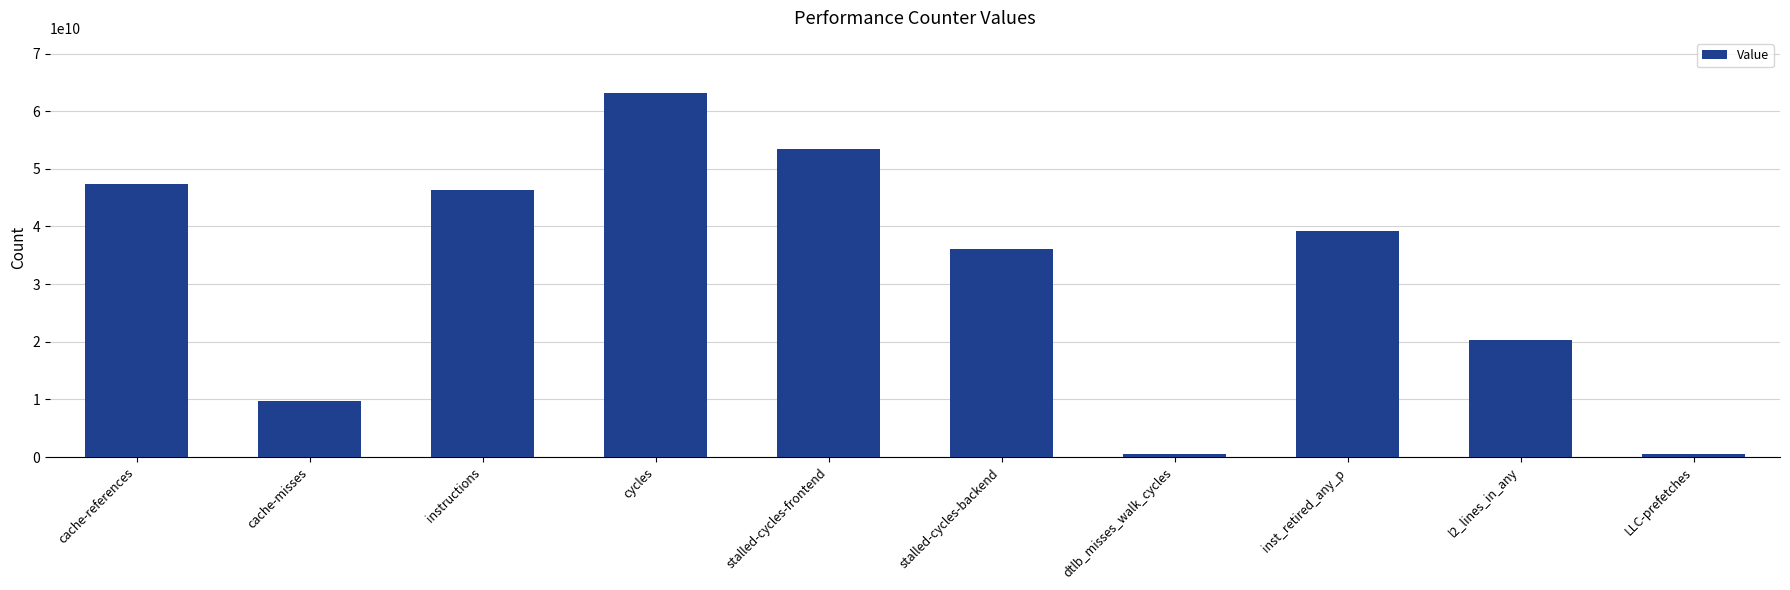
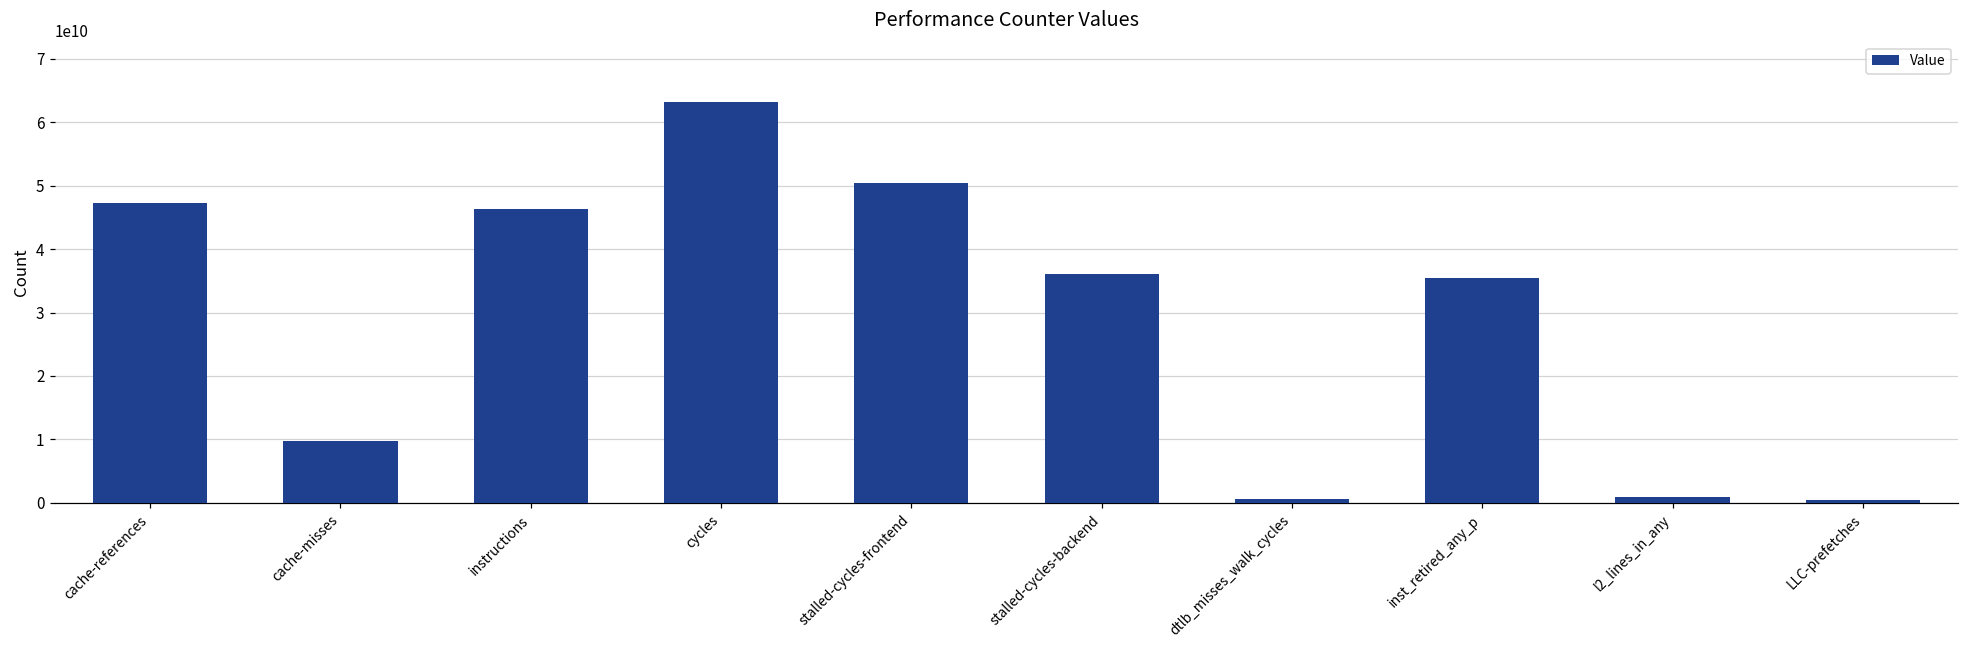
stalled-cycles-frontend: 53000000000 -> 50000000000
inst_retired_any_p: 39000000000 -> 35000000000
l2_lines_in_any: 20000000000 -> 1000000000
